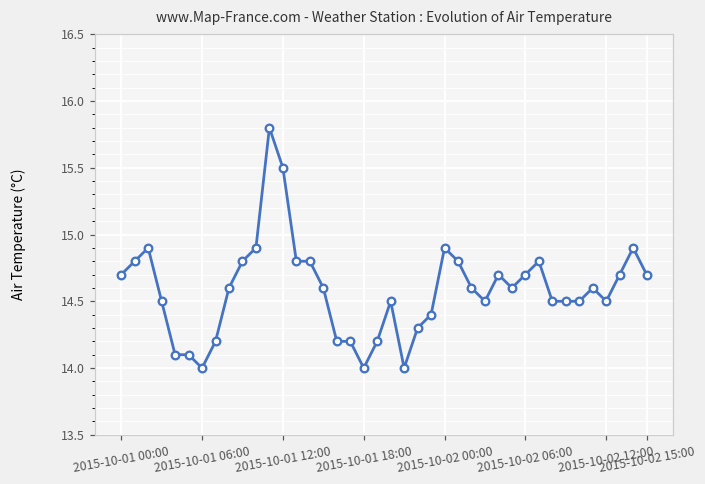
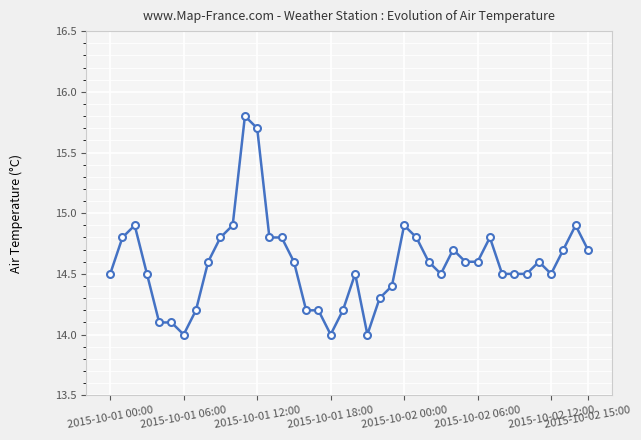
2015-10-01 00:00: 14.7 -> 14.5
2015-10-01 12:00: 15.5 -> 15.7
2015-10-02 06:00: 14.7 -> 14.6
